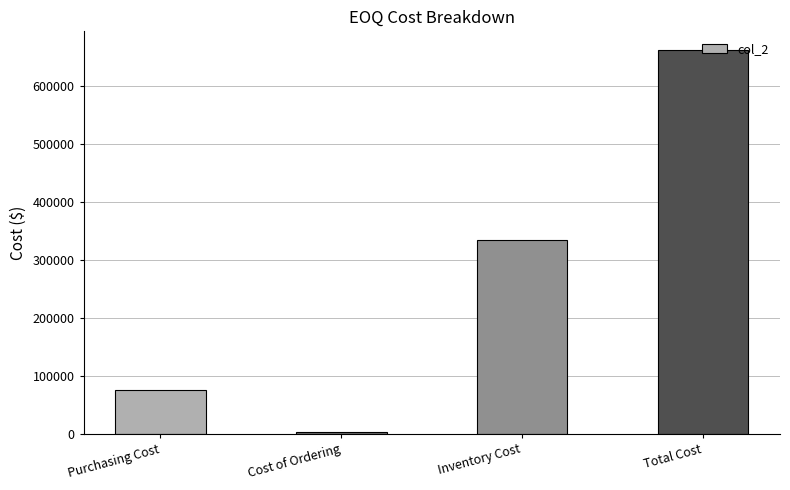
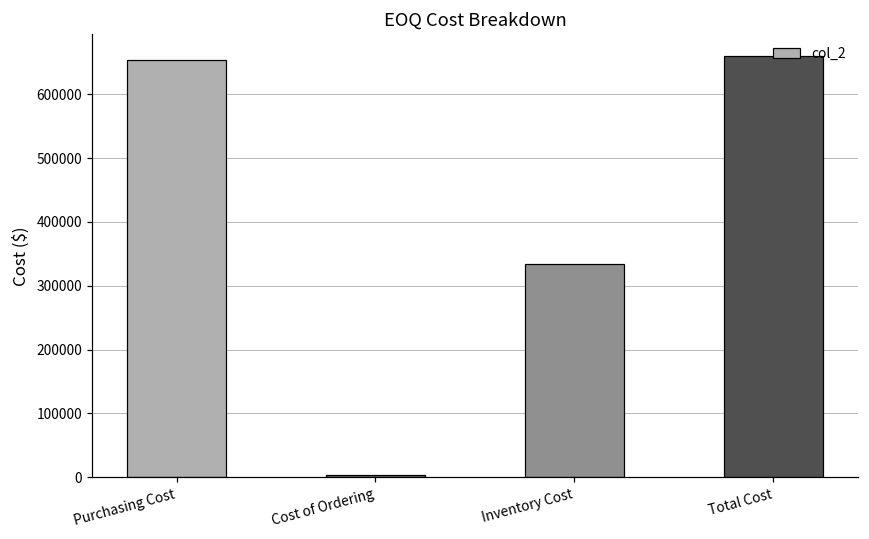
Purchasing Cost: 70000 -> 650000
